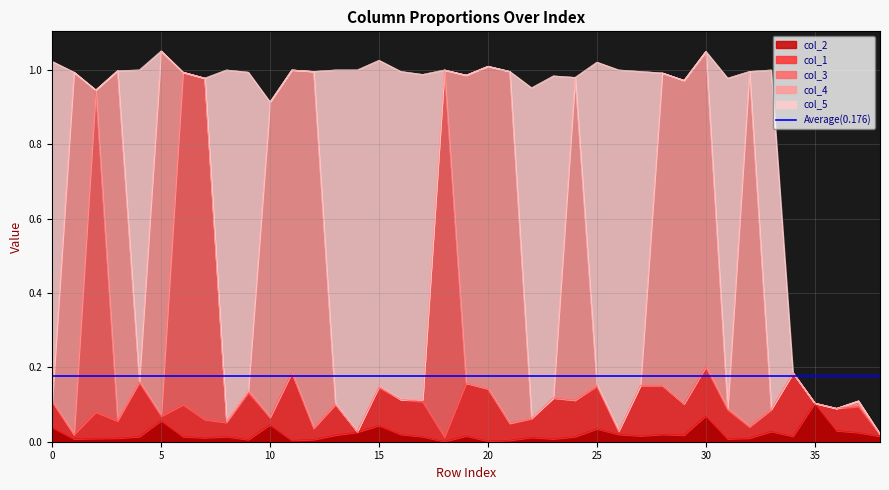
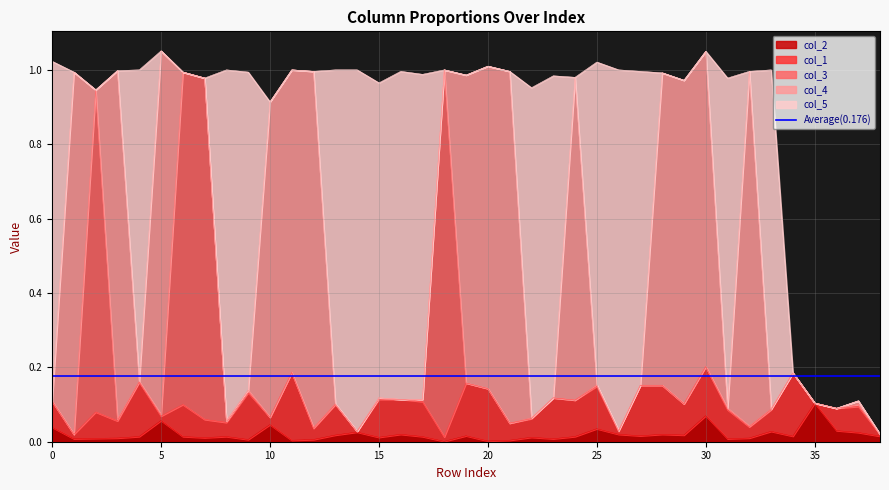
col_2, 15: 0.04 -> 0.01
col_5, 15: 0.88 -> 0.85
